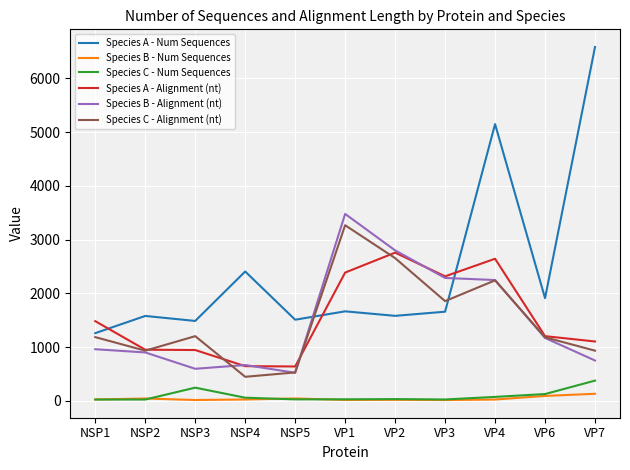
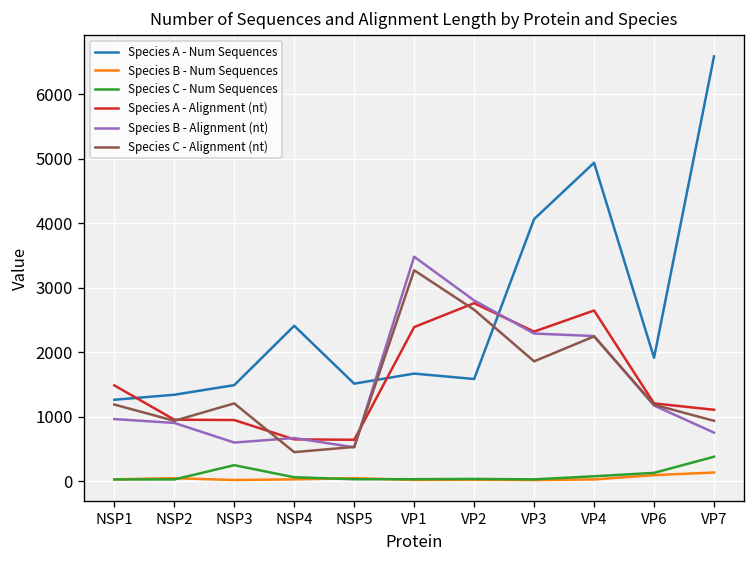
Species A - Num Sequences, NSP2: 1600 -> 1300
Species A - Num Sequences, VP3: 1700 -> 4100
Species A - Num Sequences, VP4: 5200 -> 4900
